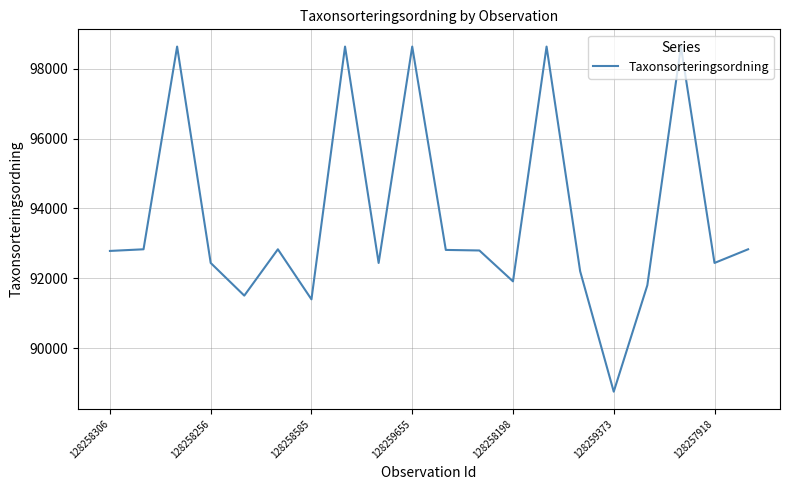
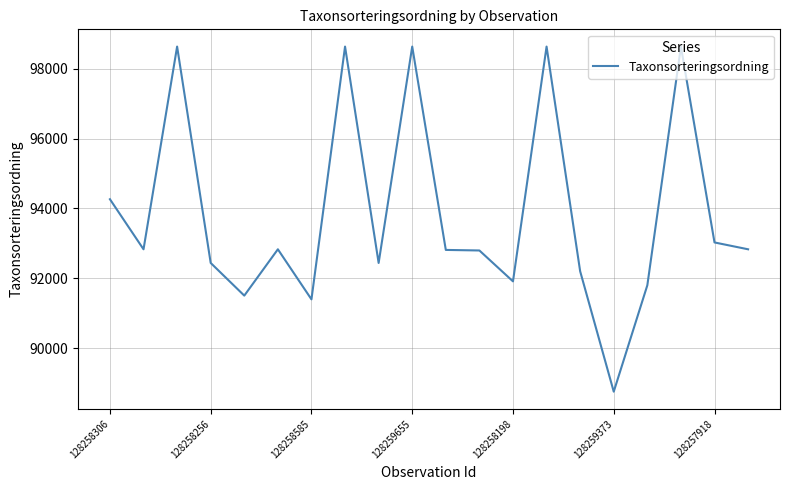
128258306: 92800 -> 94300
128257918: 92400 -> 93000
